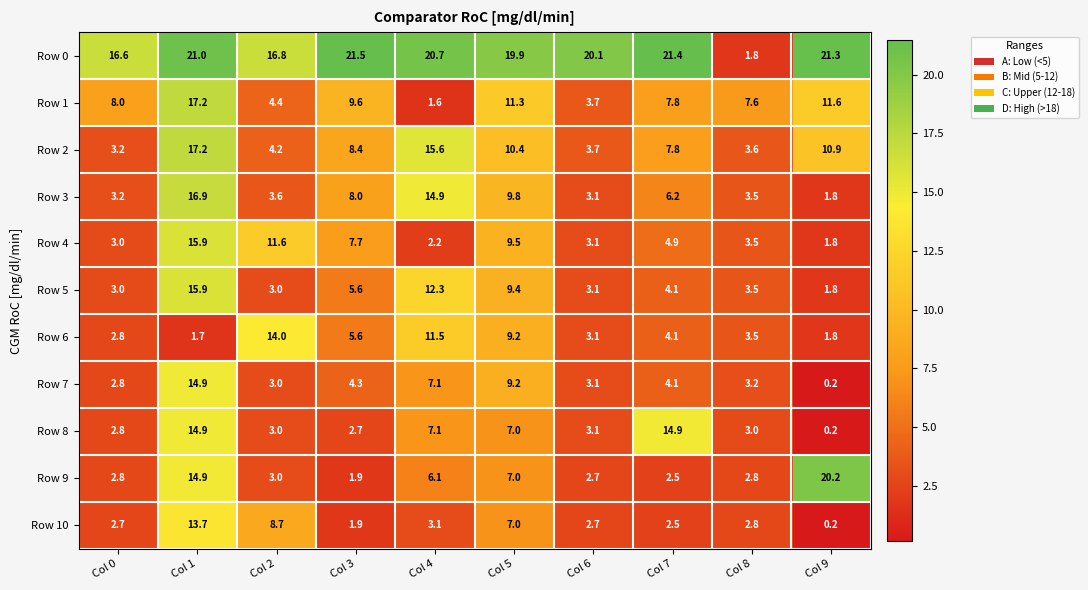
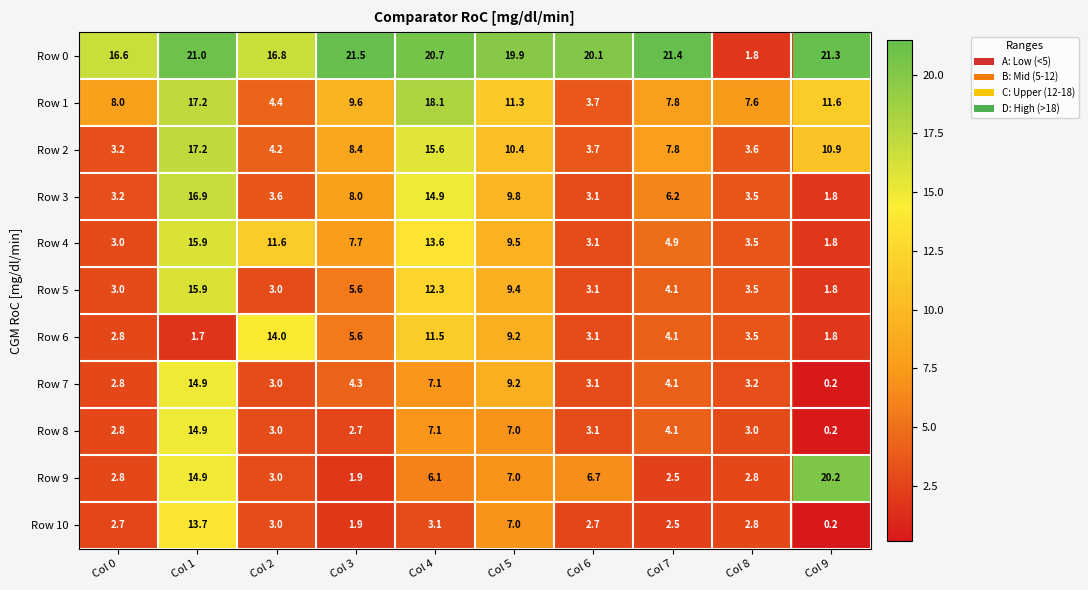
Row 1, Col 4: 1.6 -> 18.1
Row 4, Col 4: 2.2 -> 13.6
Row 8, Col 7: 14.9 -> 4.1
Row 9, Col 6: 2.7 -> 6.7
Row 10, Col 2: 8.7 -> 3.0
